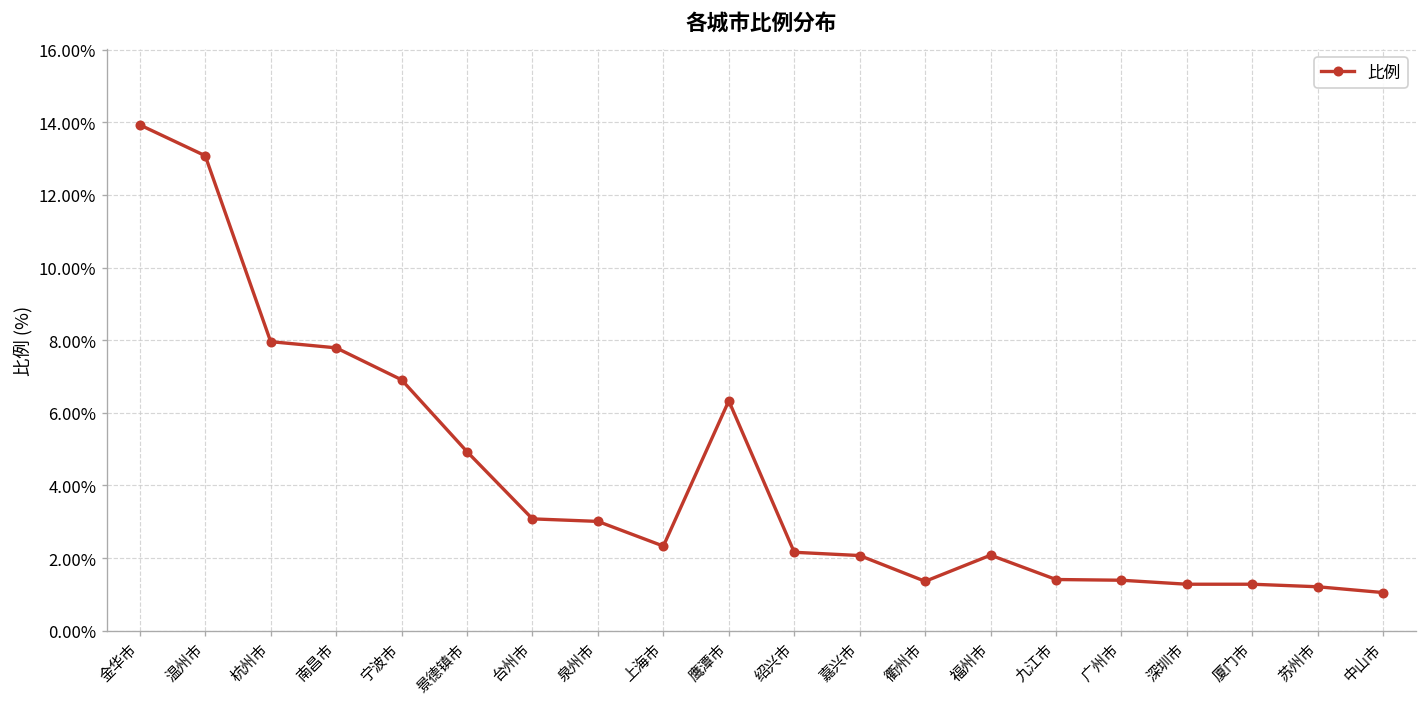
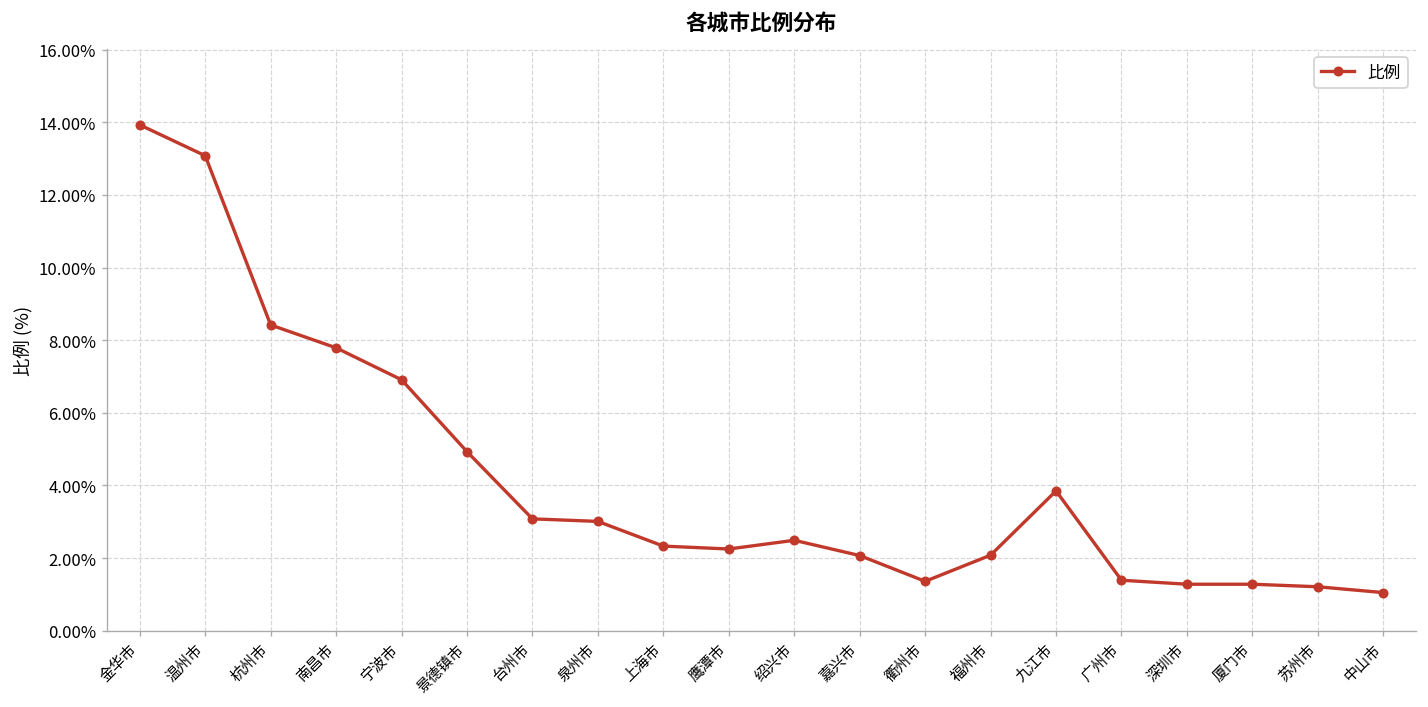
杭州市: 8.0% -> 8.4%
鹰潭市: 6.3% -> 2.3%
绍兴市: 2.2% -> 2.5%
九江市: 1.4% -> 3.9%
